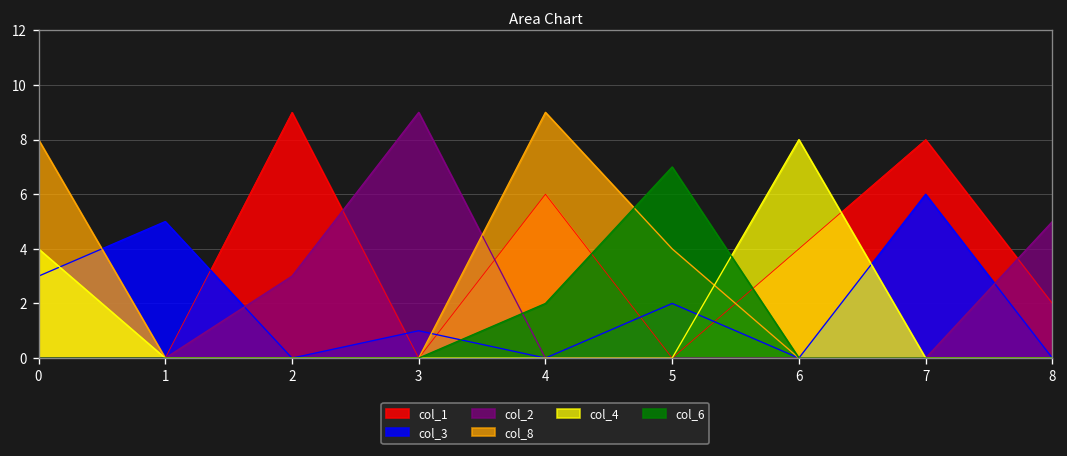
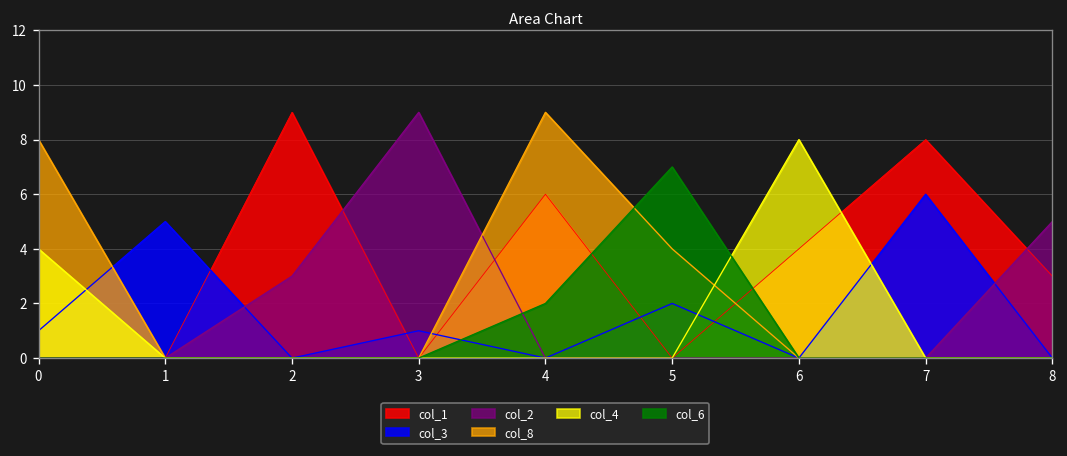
col_3, 0: 3 -> 1
col_1, 8: 2 -> 3
